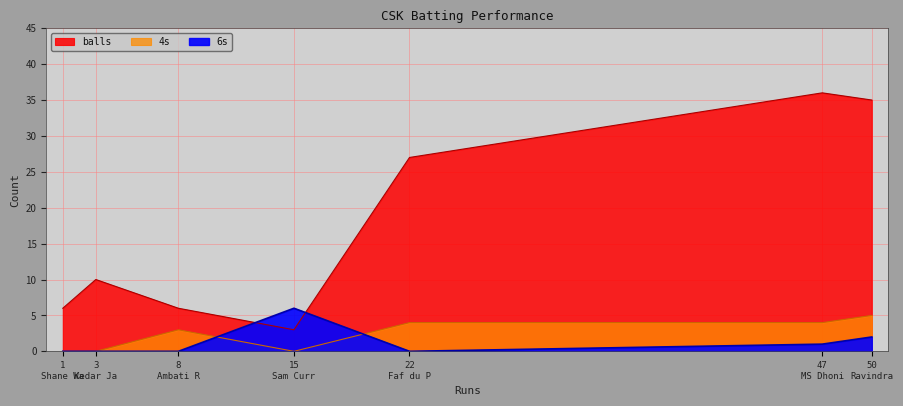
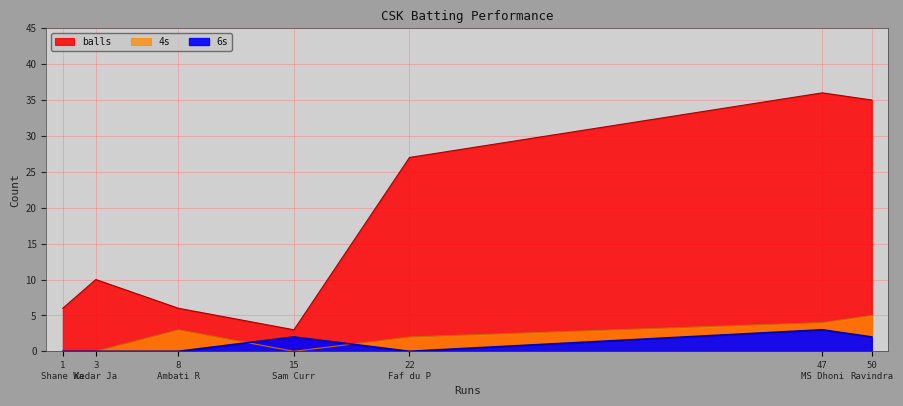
6s, 15 Sam Curr: 6 -> 2
4s, 22 Faf du P: 4 -> 2
6s, 47 MS Dhoni: 1 -> 3
